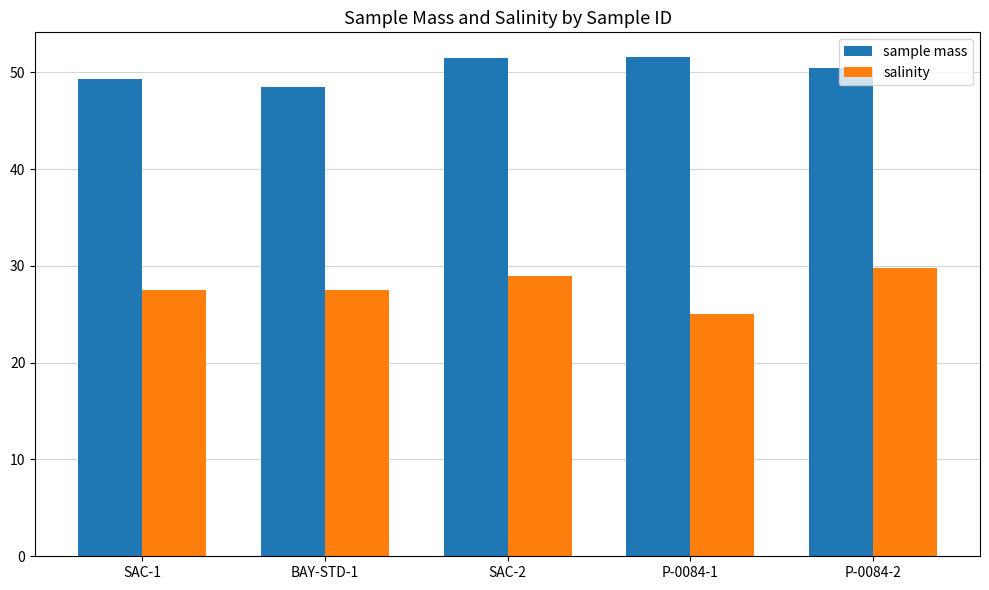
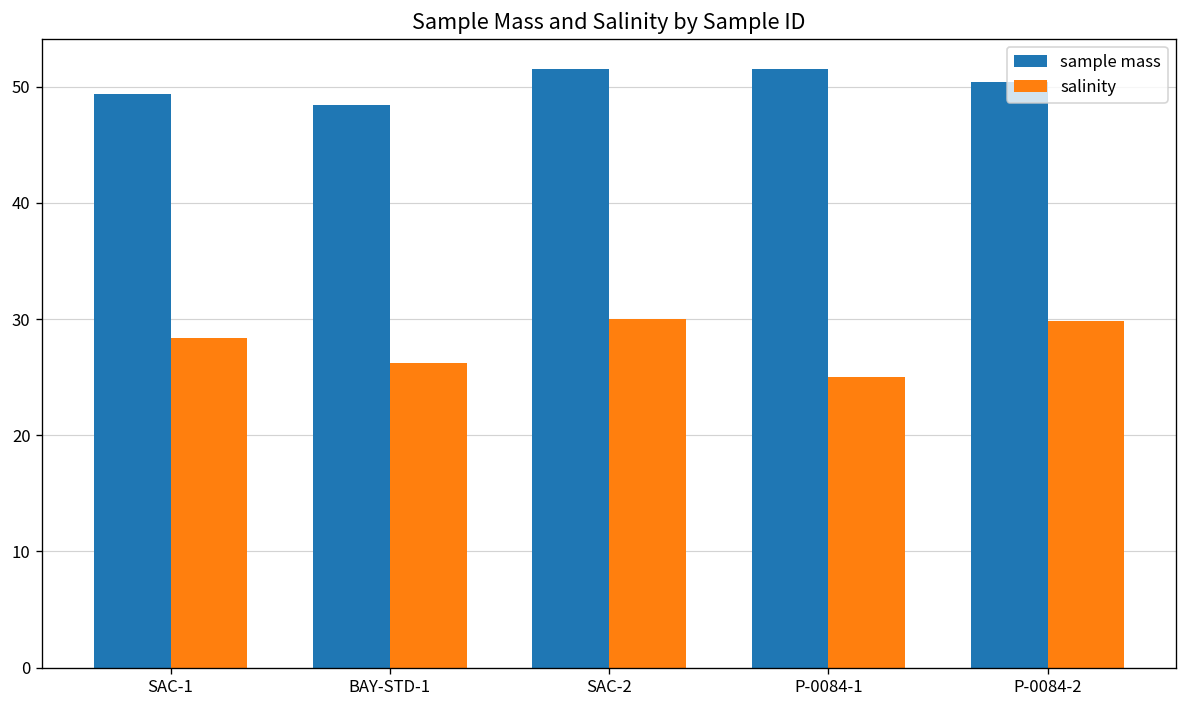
salinity, SAC-1: 27.5 -> 28.4
salinity, BAY-STD-1: 28 -> 26
salinity, SAC-2: 29 -> 30
